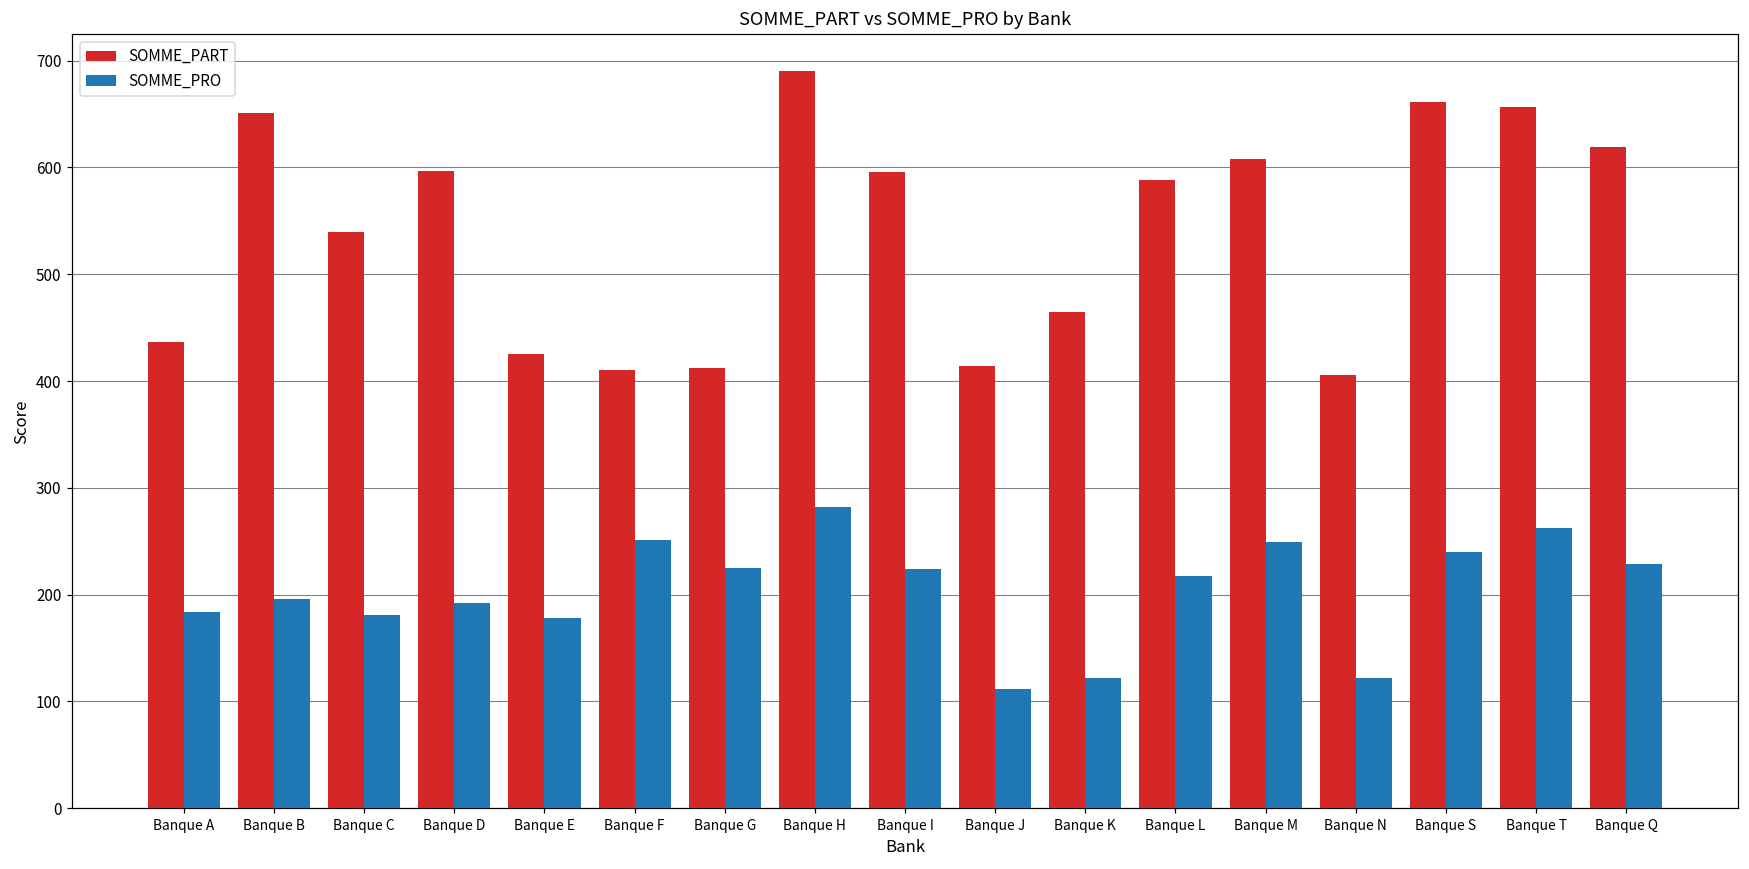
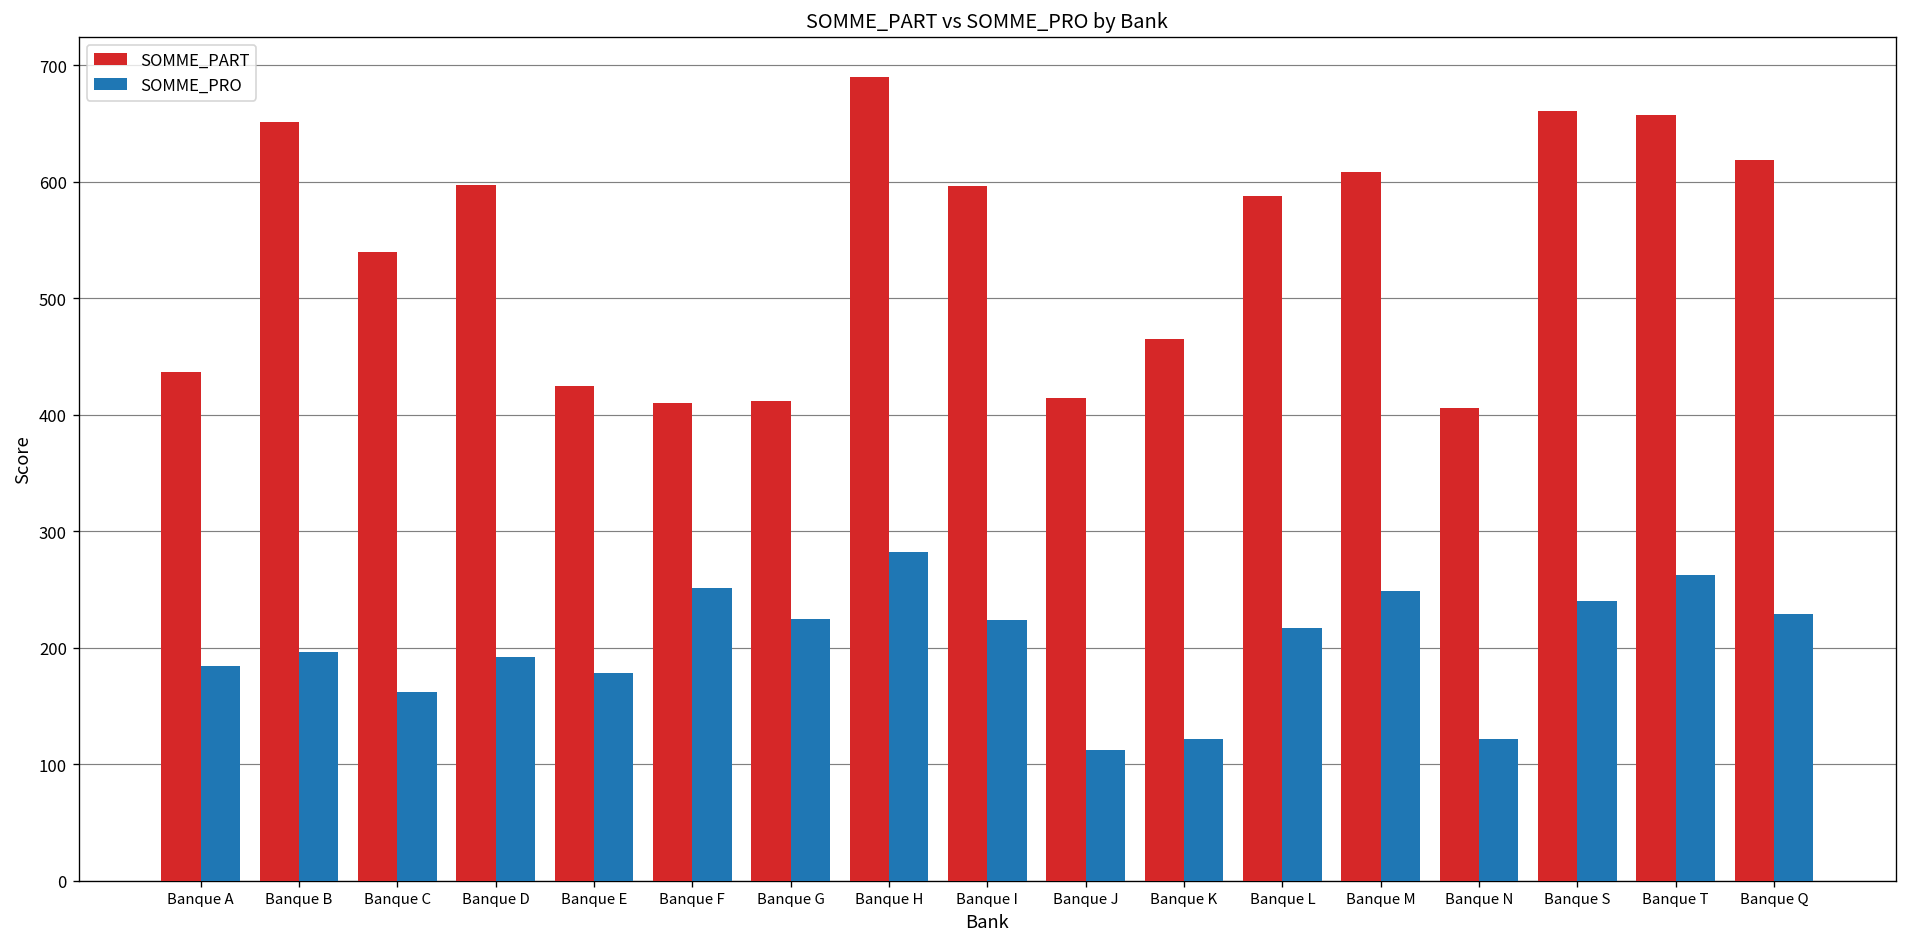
SOMME_PRO, Banque C: 180 -> 160
